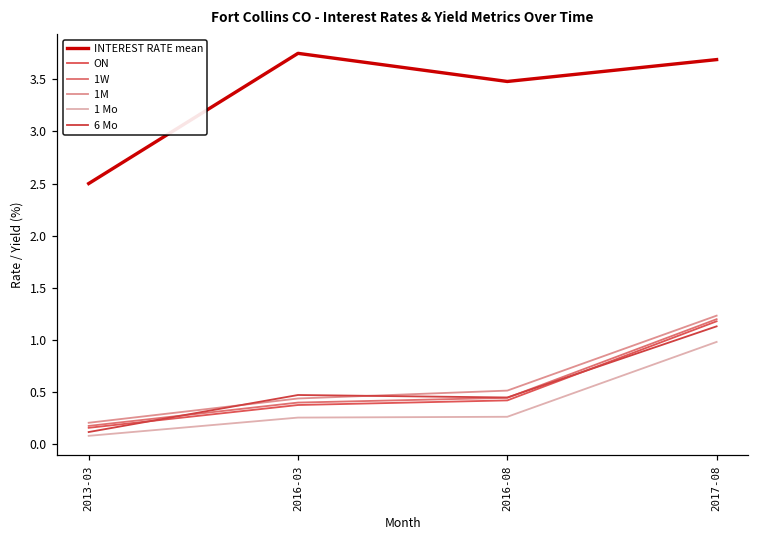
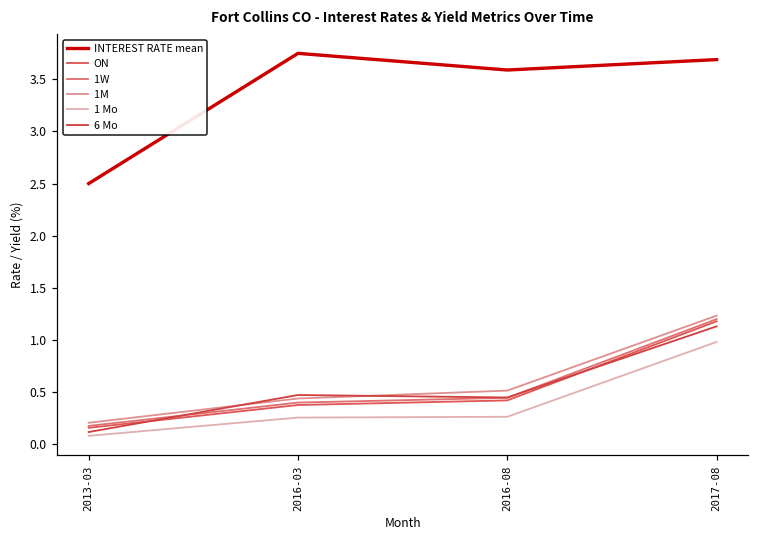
INTEREST RATE mean, 2016-08: 3.5 -> 3.6
